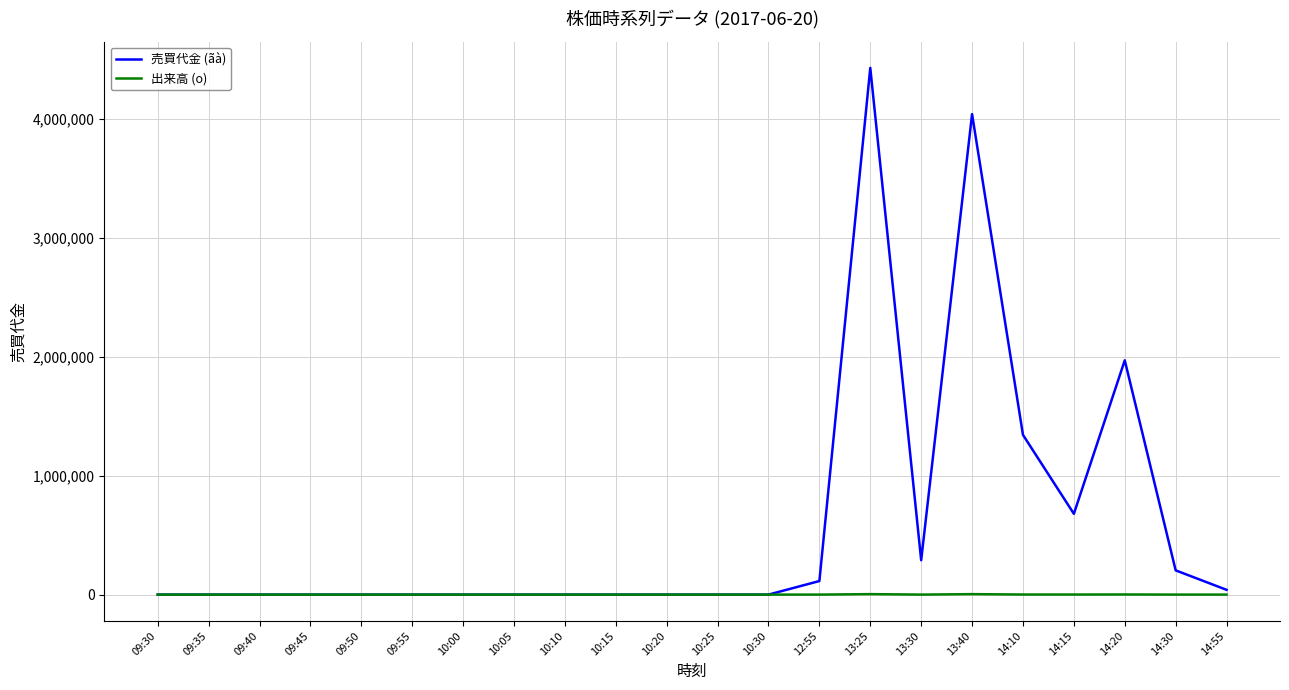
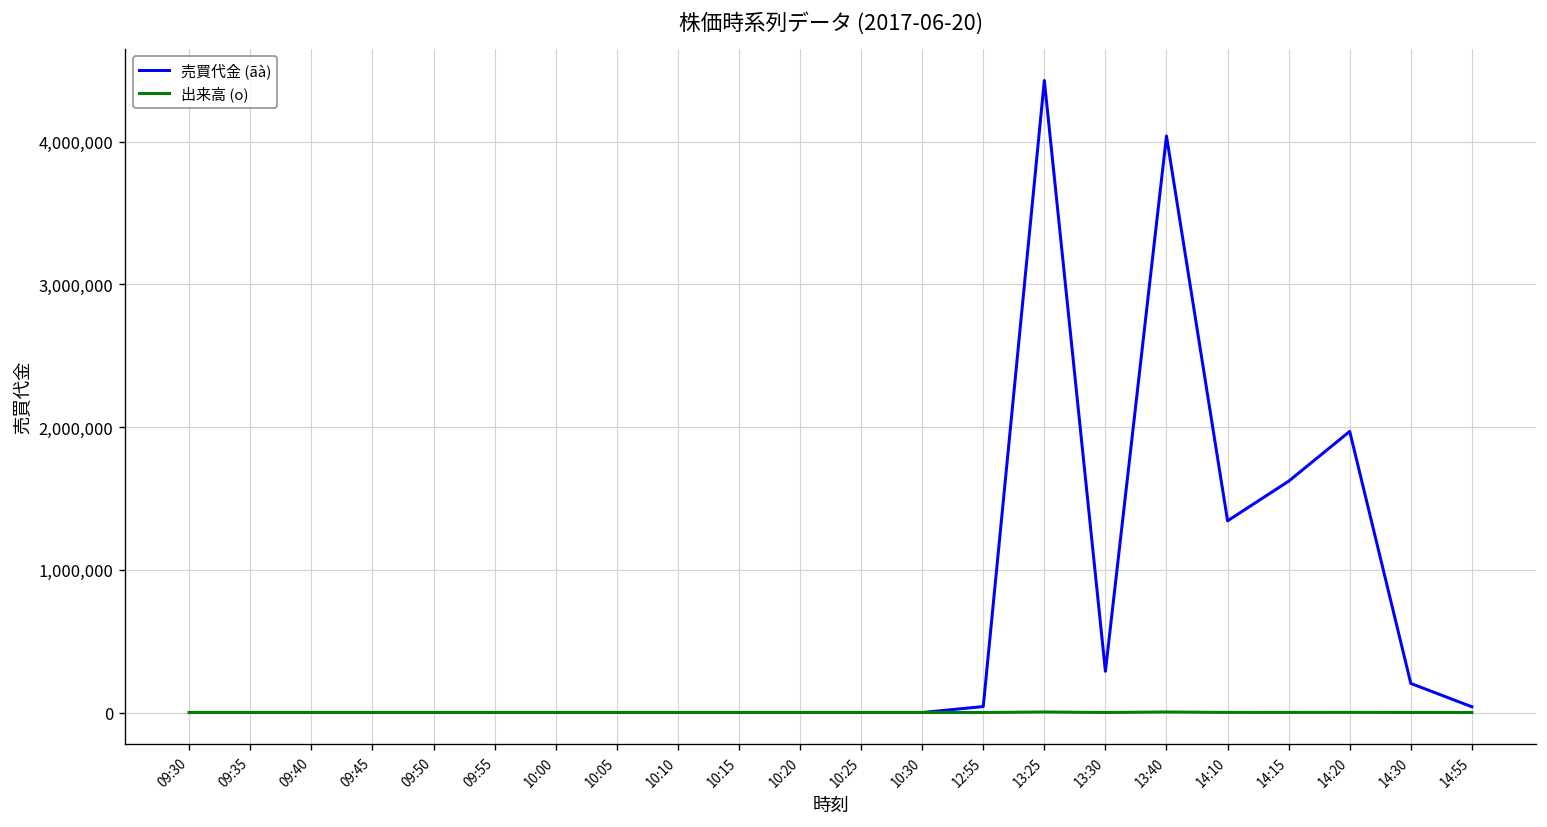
売買代金 (ãà), 12:55: 110,000 -> 40,000
売買代金 (ãà), 14:15: 680,000 -> 1,620,000
